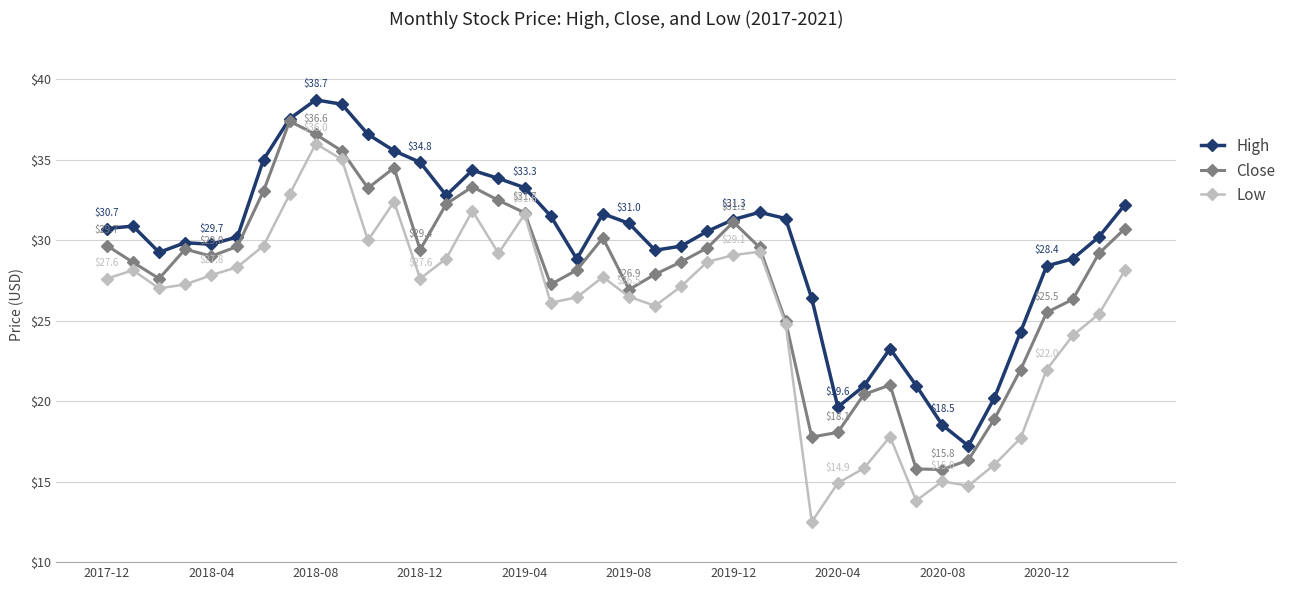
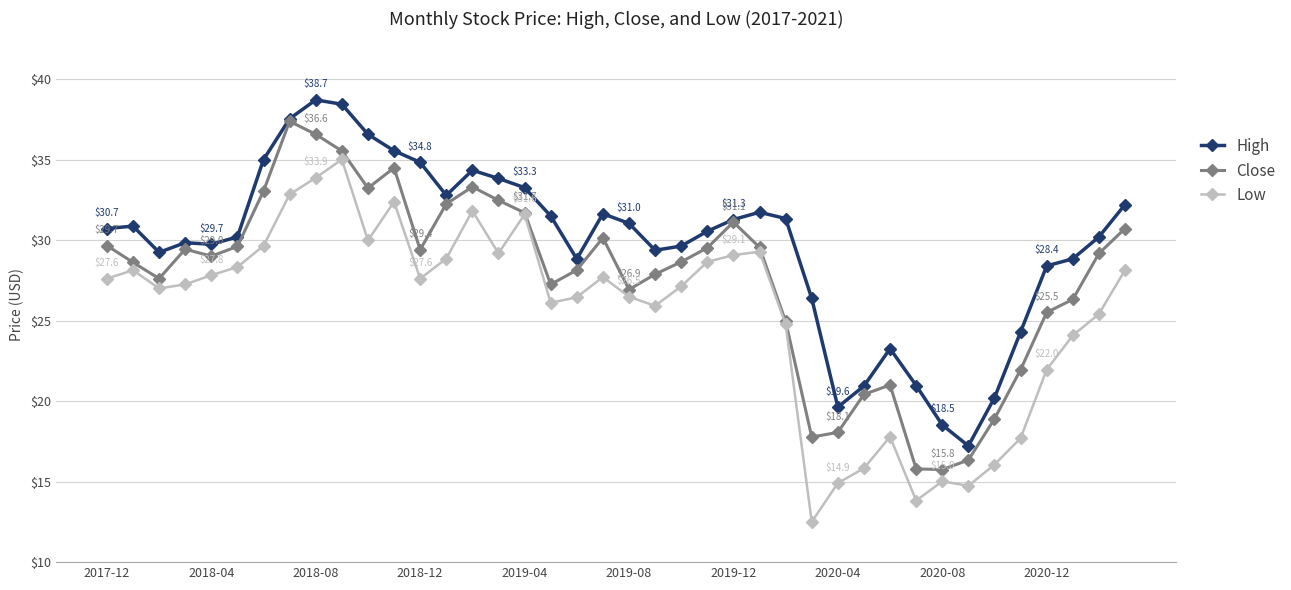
Low, 2018-08: $36.0 -> $33.9
